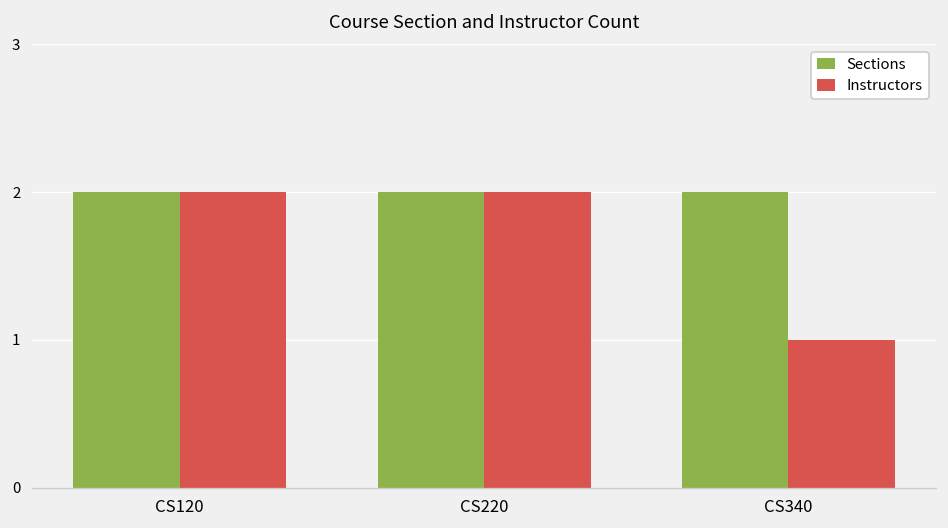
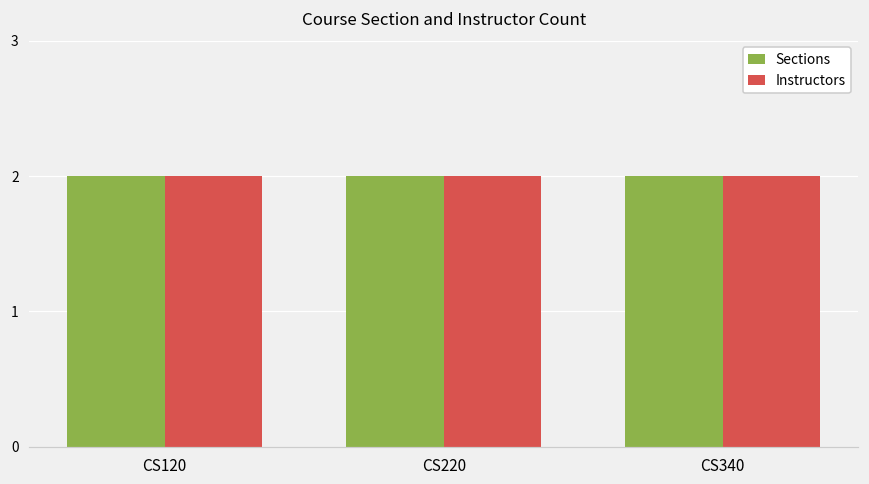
Instructors, CS340: 1 -> 2
